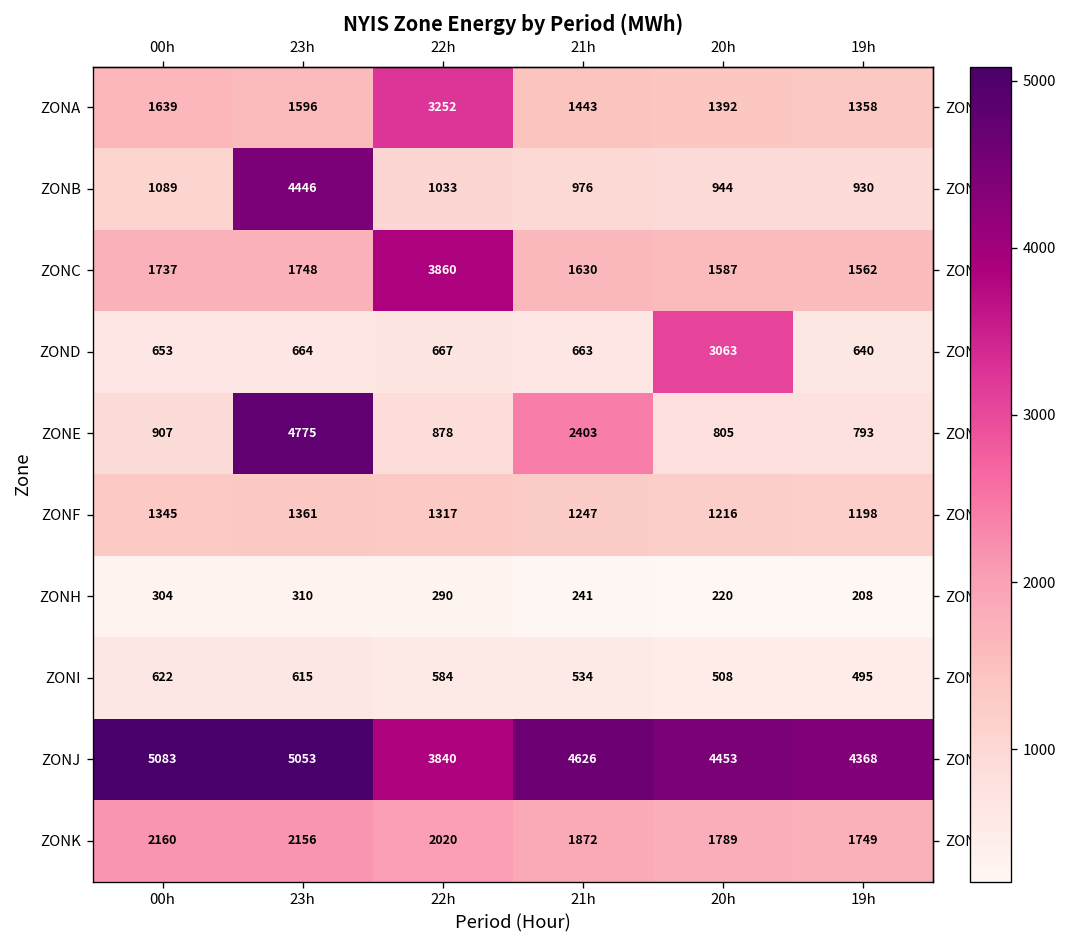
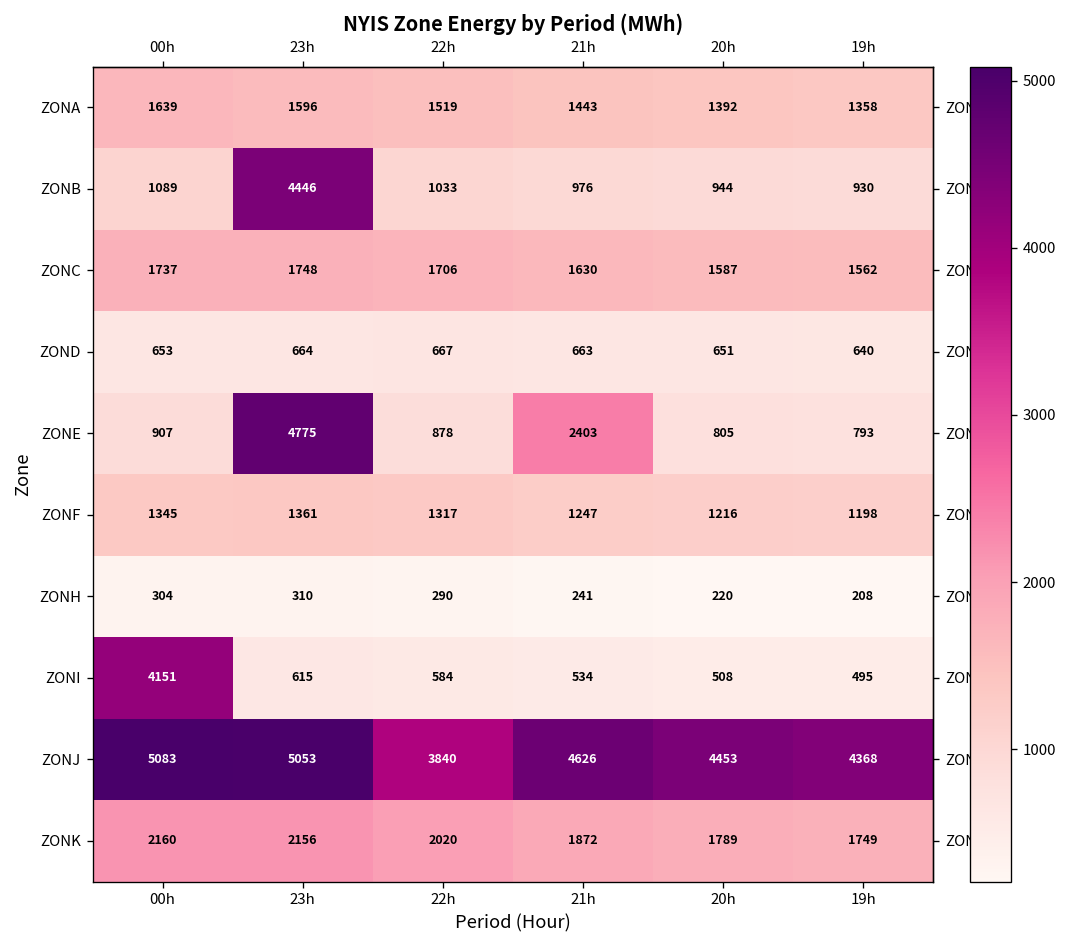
ZONA, 22h: 3252 -> 1519
ZONC, 22h: 3860 -> 1706
ZOND, 20h: 3063 -> 651
ZONI, 00h: 622 -> 4151
